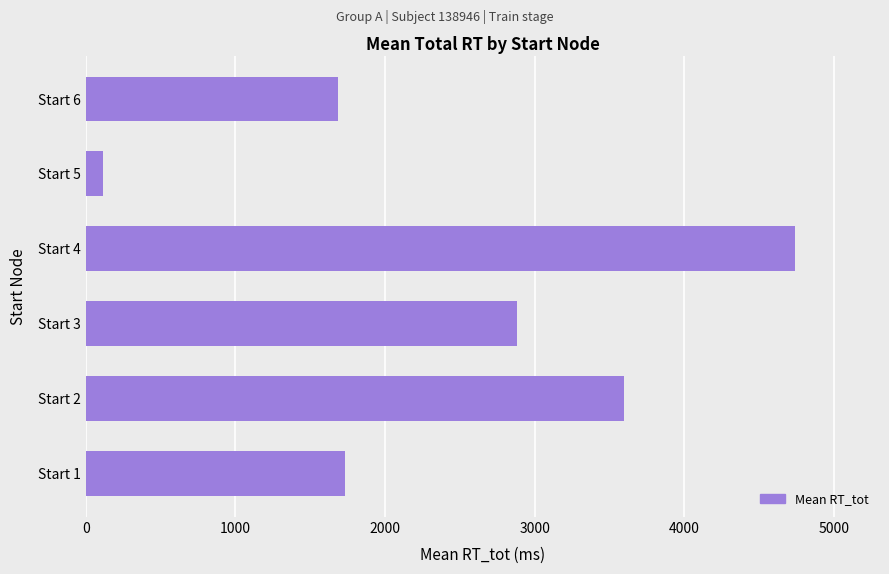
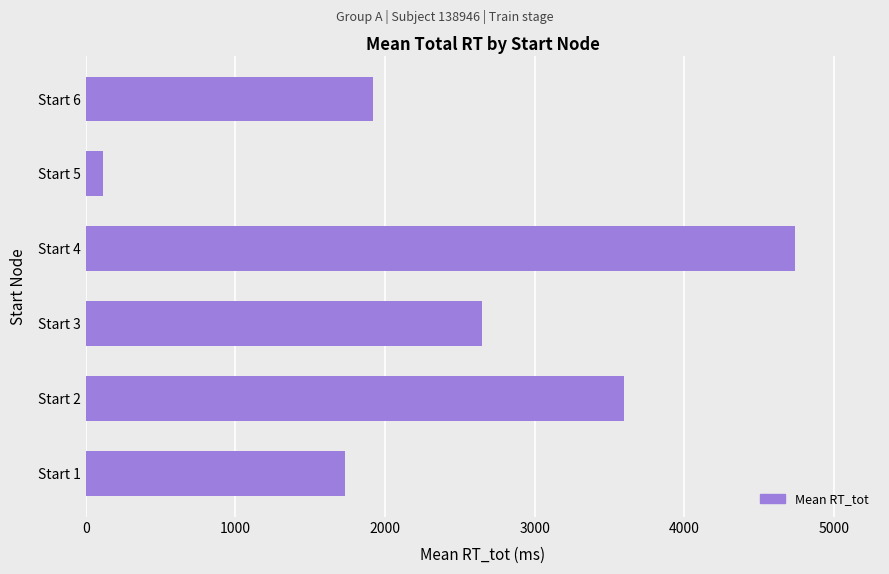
Start 6: 1690 -> 1920
Start 3: 2880 -> 2650
